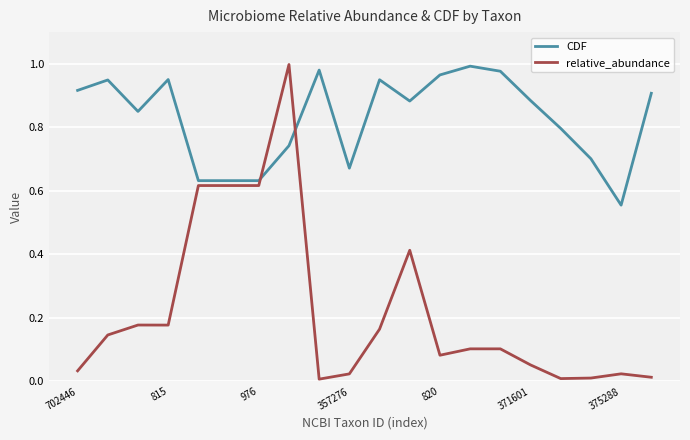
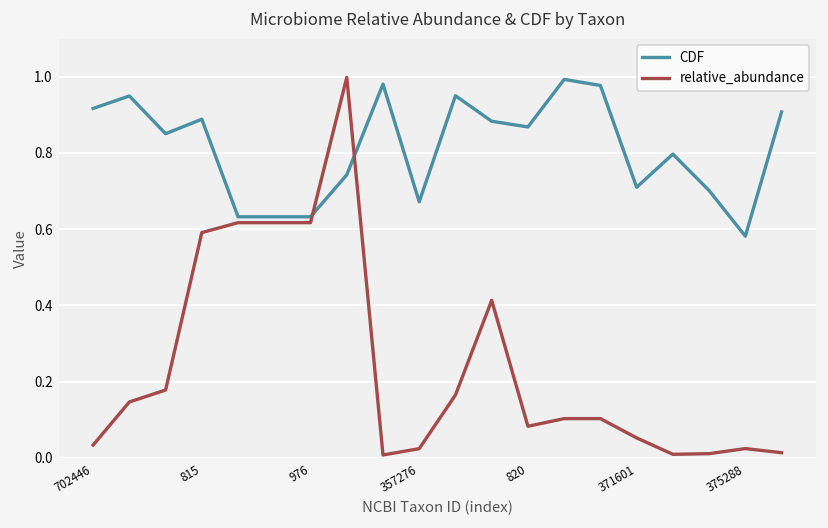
CDF, 815: 0.95 -> 0.89
relative_abundance, 815: 0.18 -> 0.59
CDF, 820: 0.97 -> 0.87
CDF, 371601: 0.88 -> 0.71
CDF, 375288: 0.56 -> 0.58
